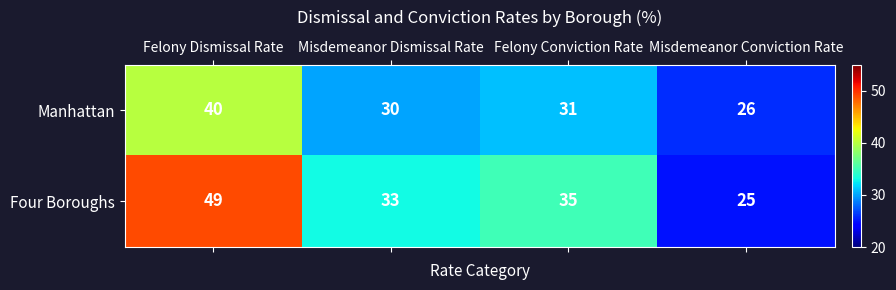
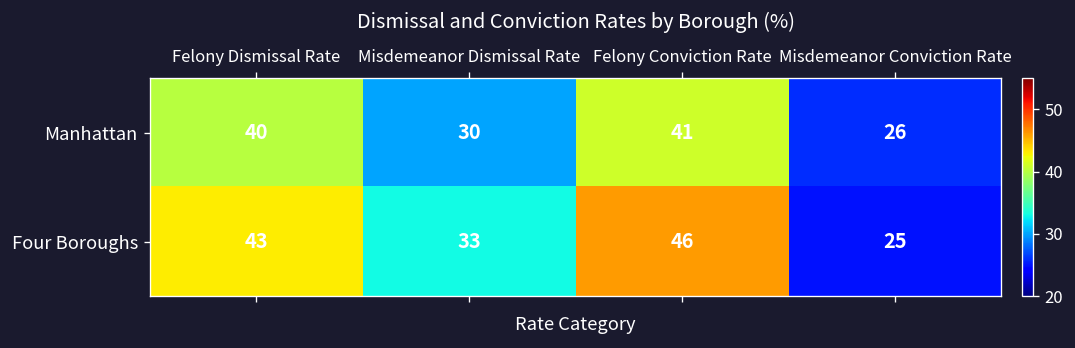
Manhattan, Felony Conviction Rate: 31 -> 41
Four Boroughs, Felony Dismissal Rate: 49 -> 43
Four Boroughs, Felony Conviction Rate: 35 -> 46
